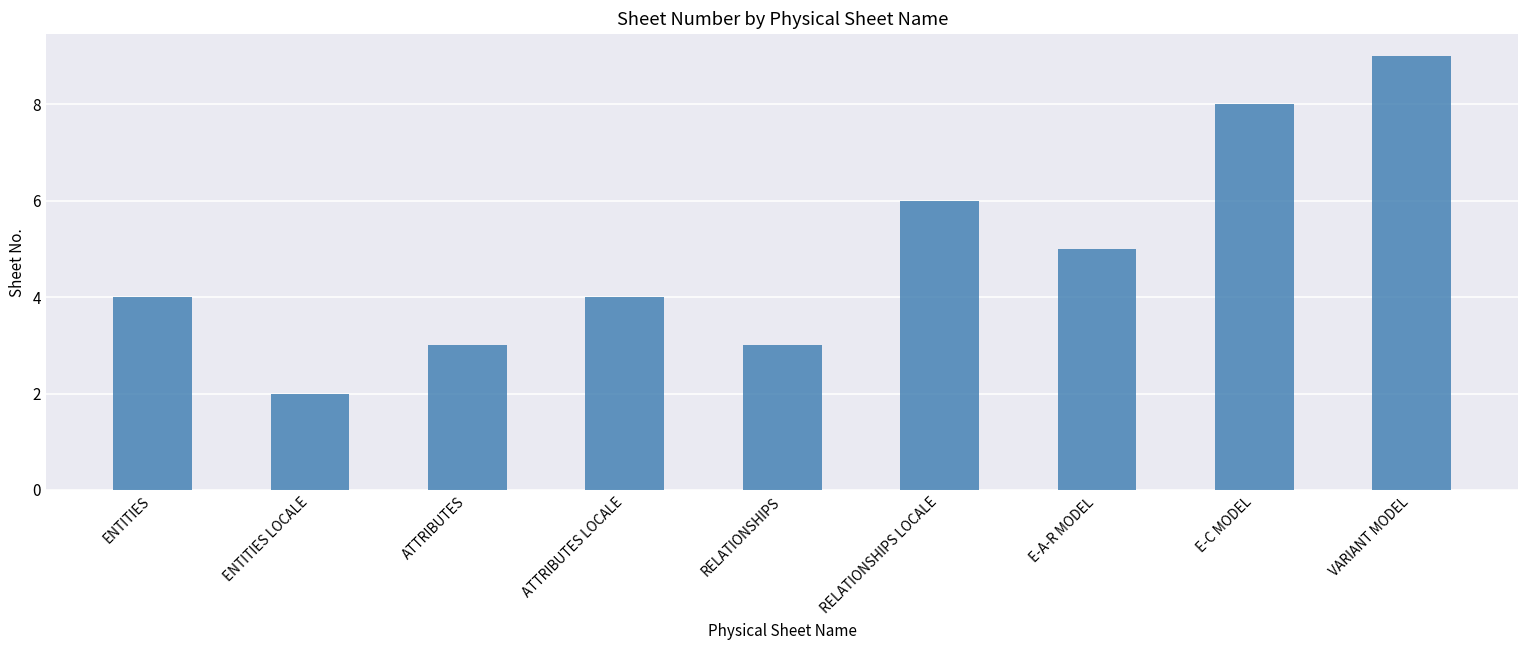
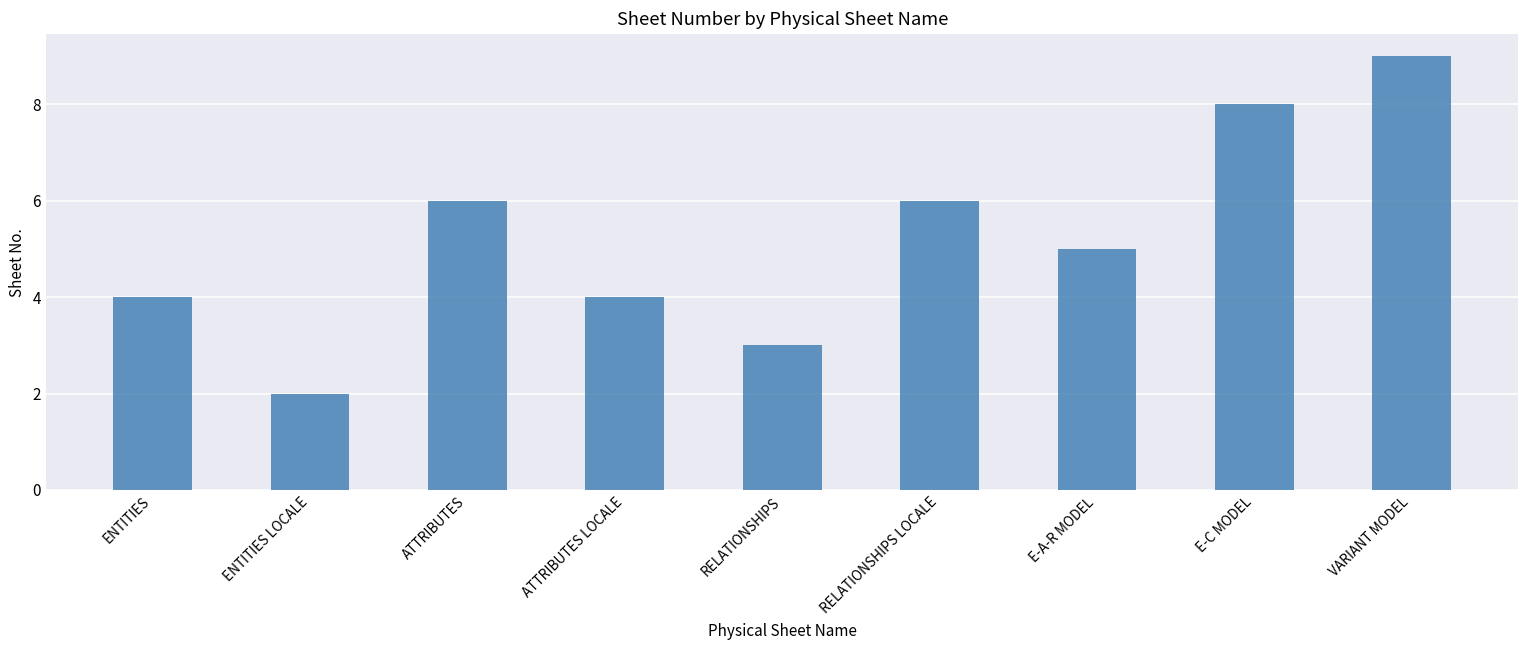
ATTRIBUTES: 3 -> 6
